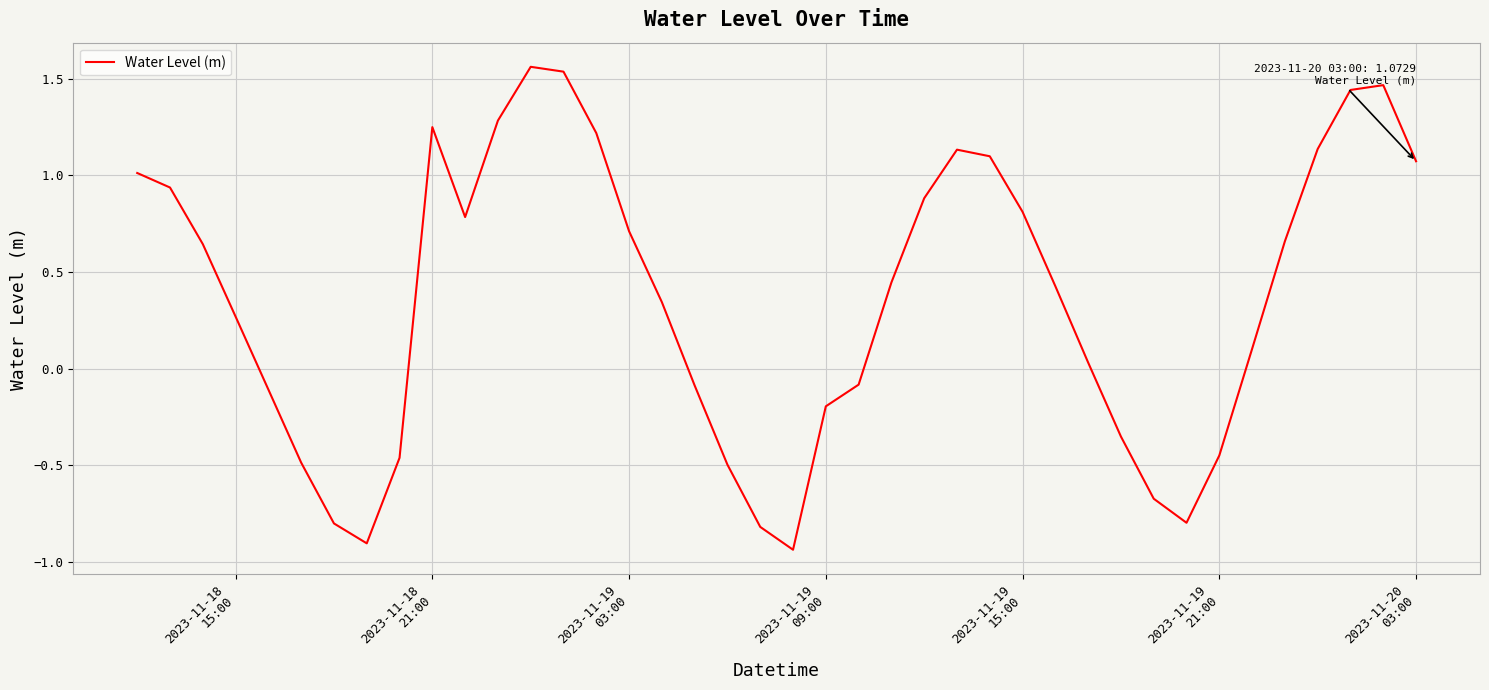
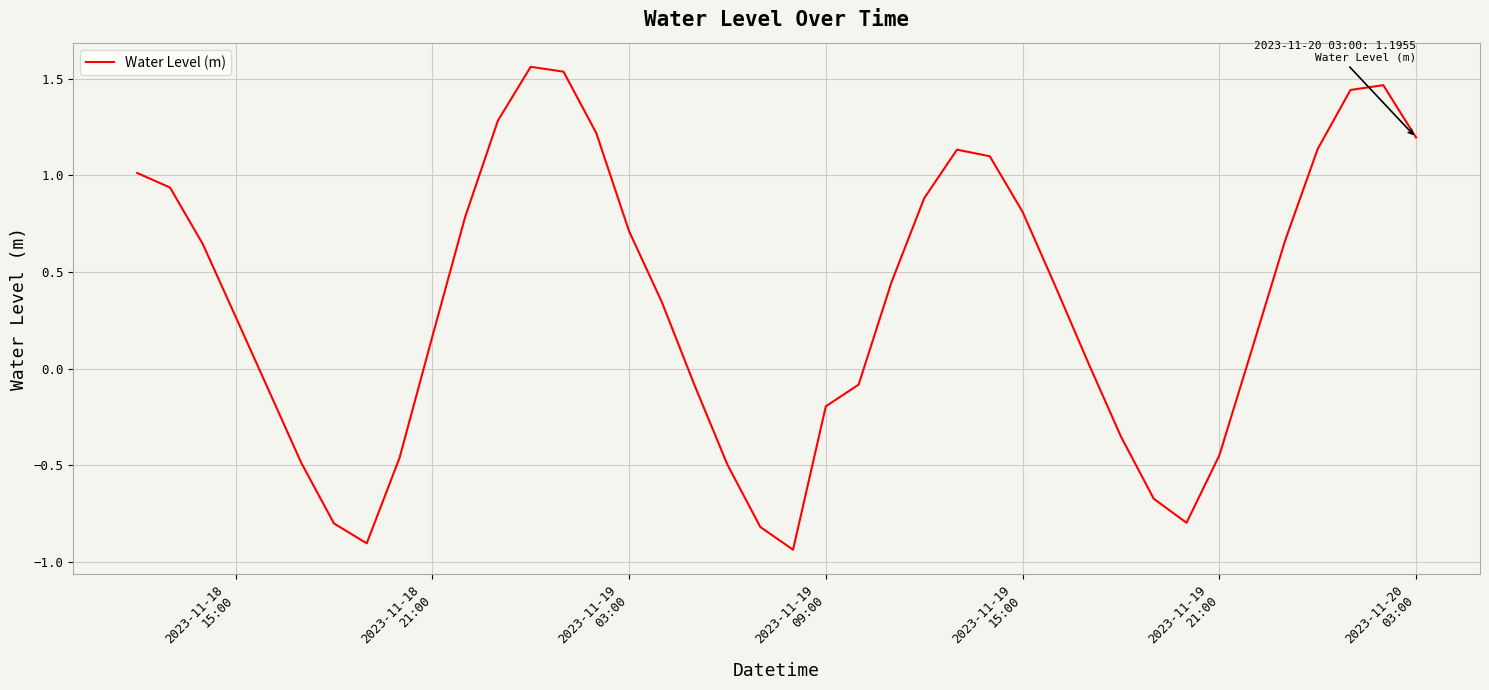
2023-11-18 21:00: 1.25 -> 0.17
2023-11-20 03:00: 1.0729 -> 1.1955
